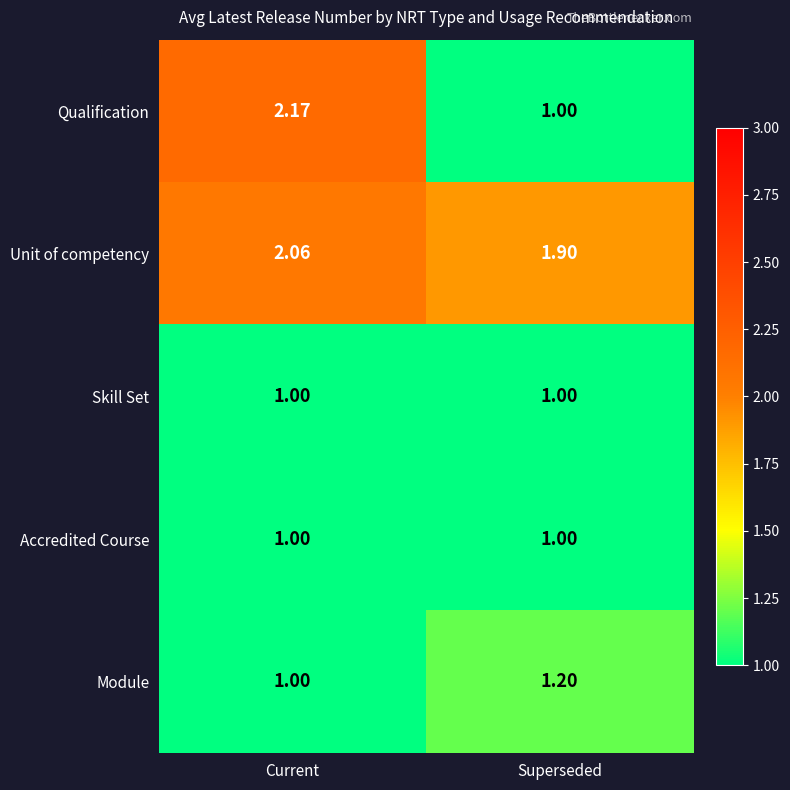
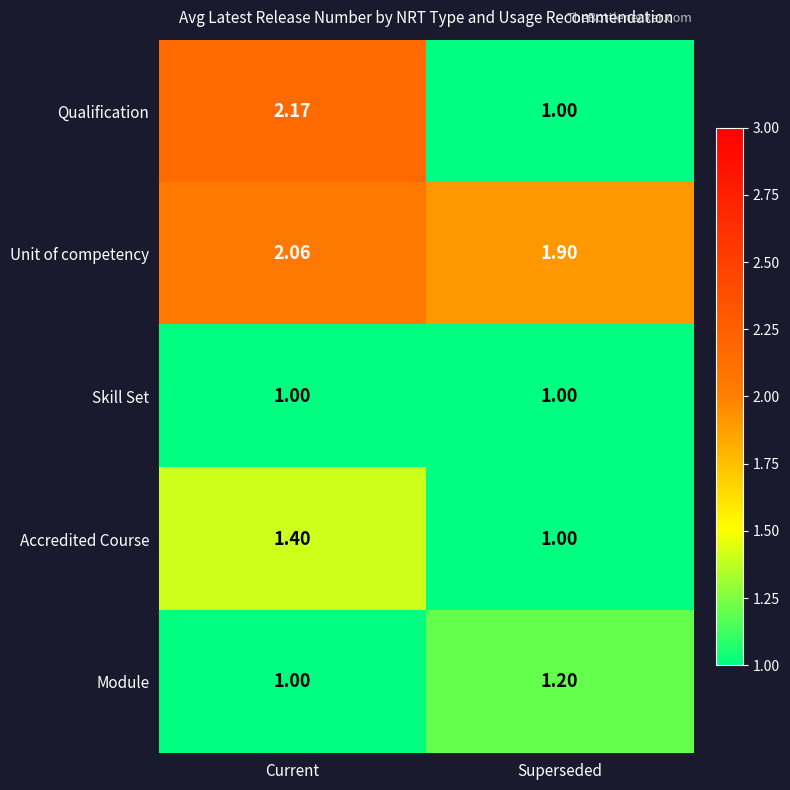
Accredited Course, Current: 1.00 -> 1.40
